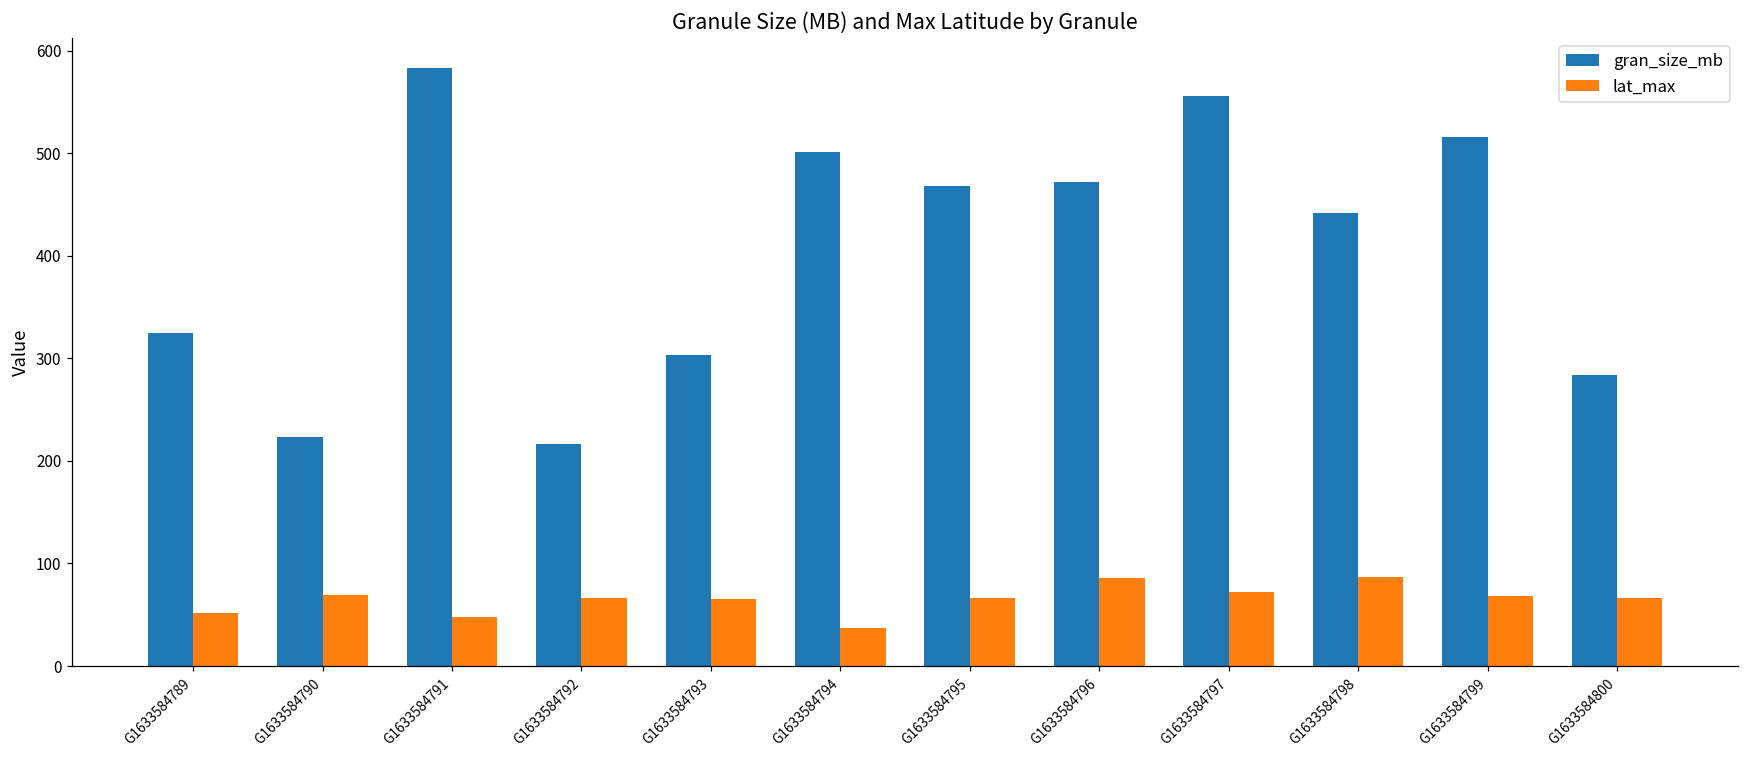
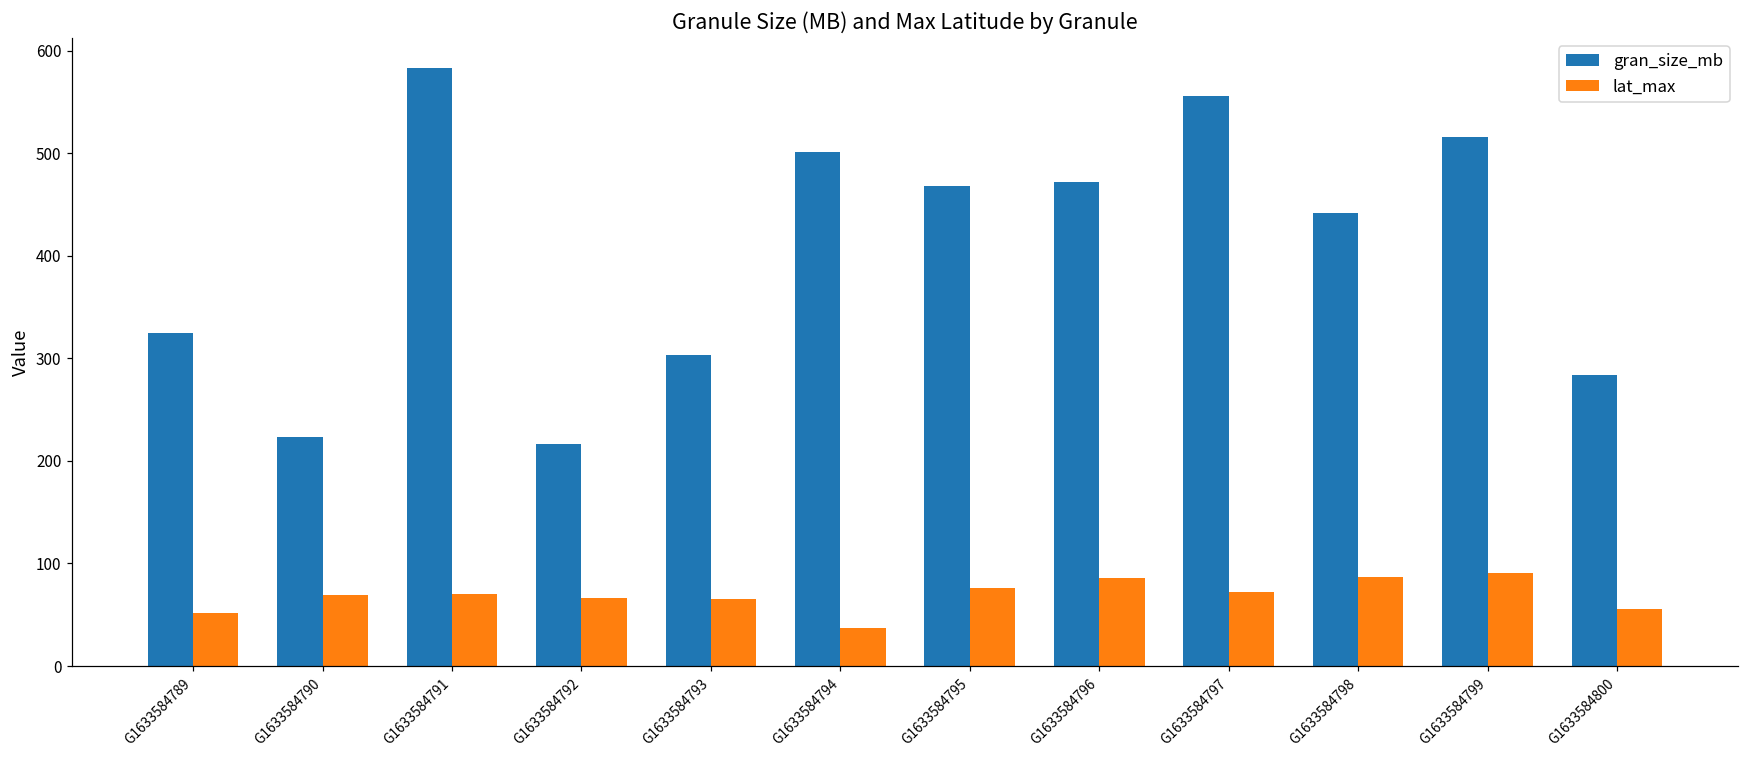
lat_max, G1633584791: 50 -> 70
lat_max, G1633584795: 70 -> 80
lat_max, G1633584799: 70 -> 90
lat_max, G1633584800: 70 -> 60
